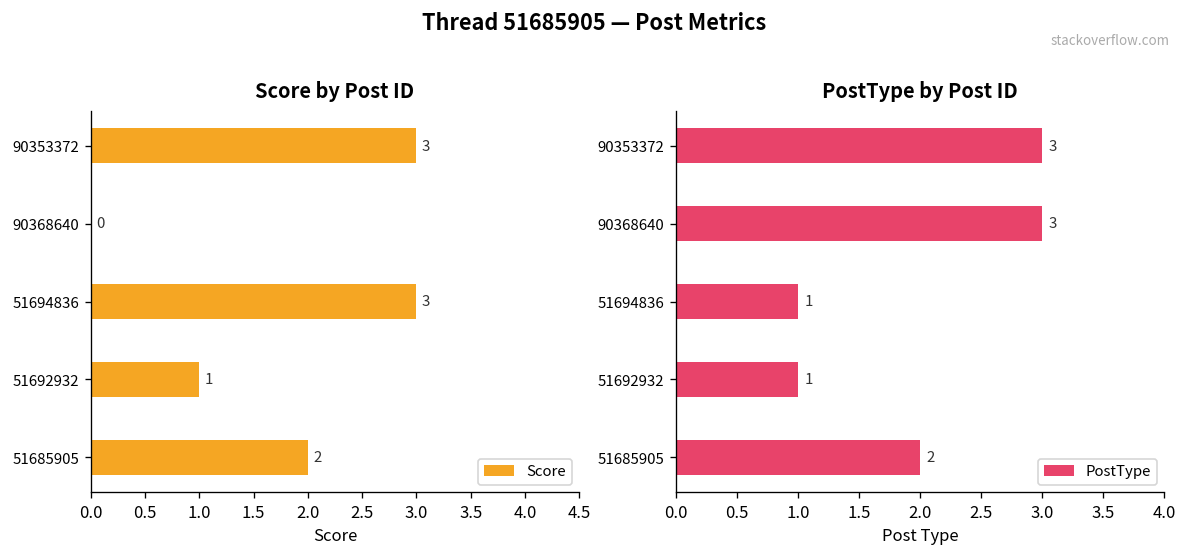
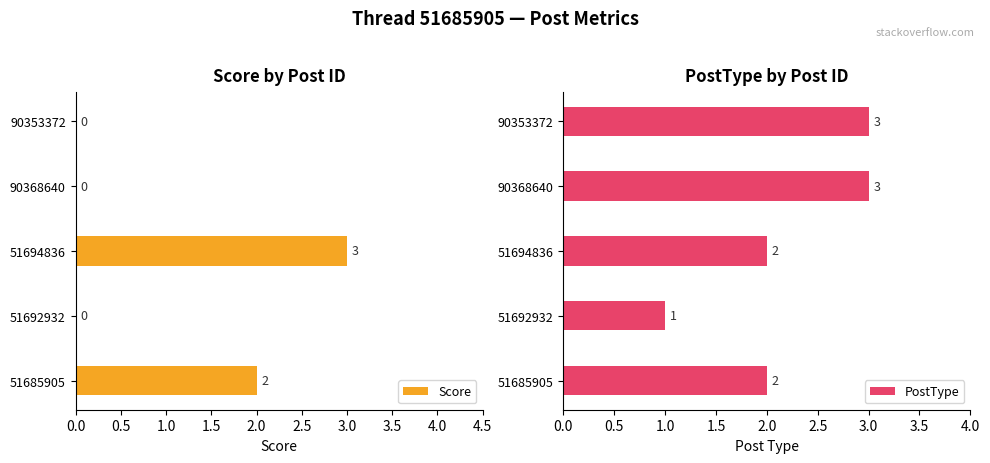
Score by Post ID, 90353372: 3 -> 0
Score by Post ID, 51692932: 1 -> 0
PostType by Post ID, 51694836: 1 -> 2
